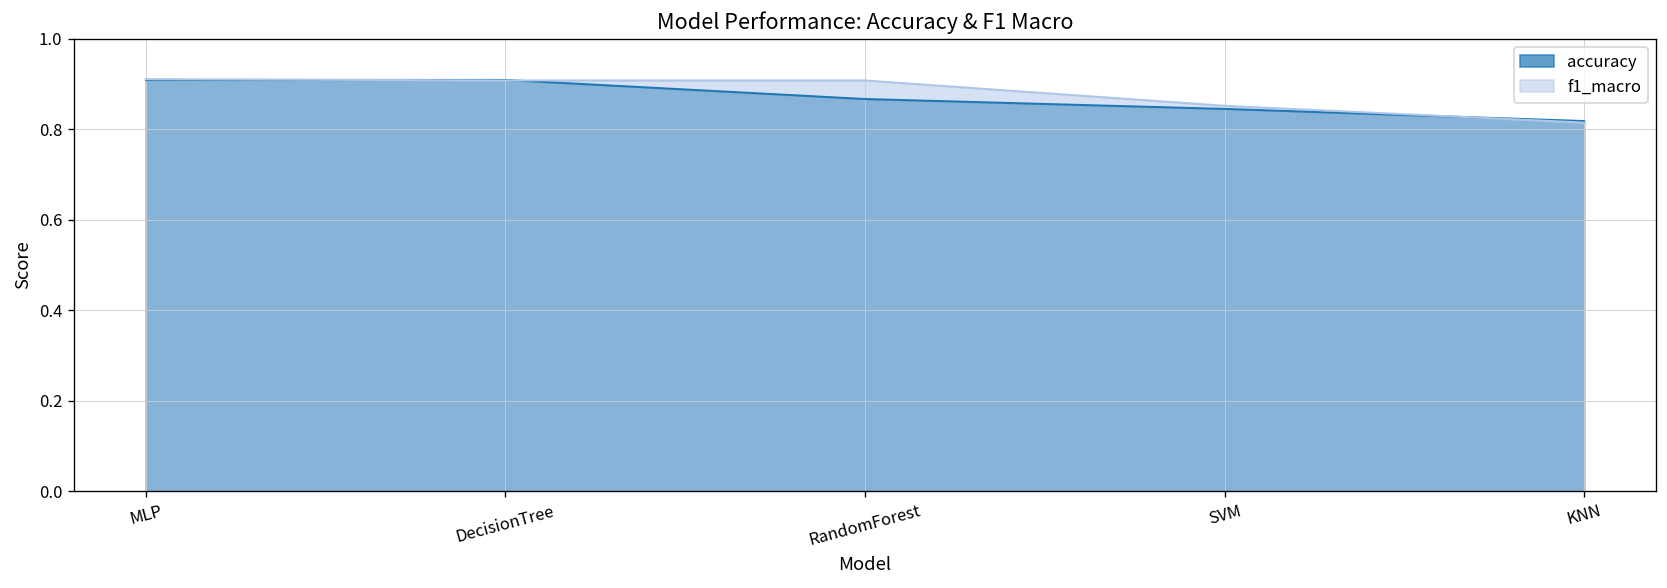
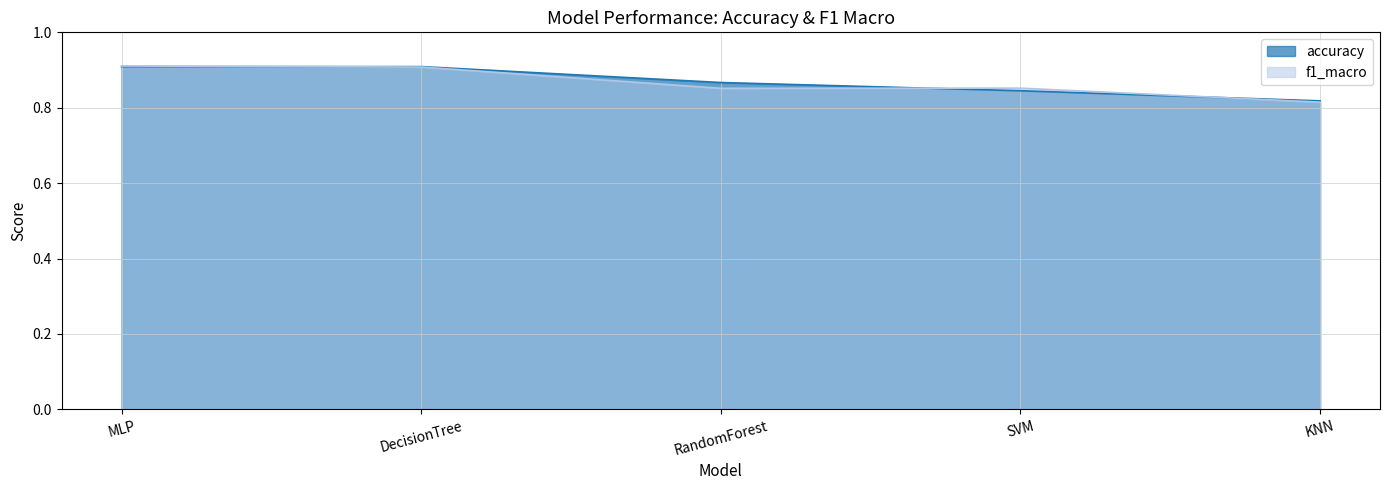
f1_macro, RandomForest: 0.91 -> 0.85
